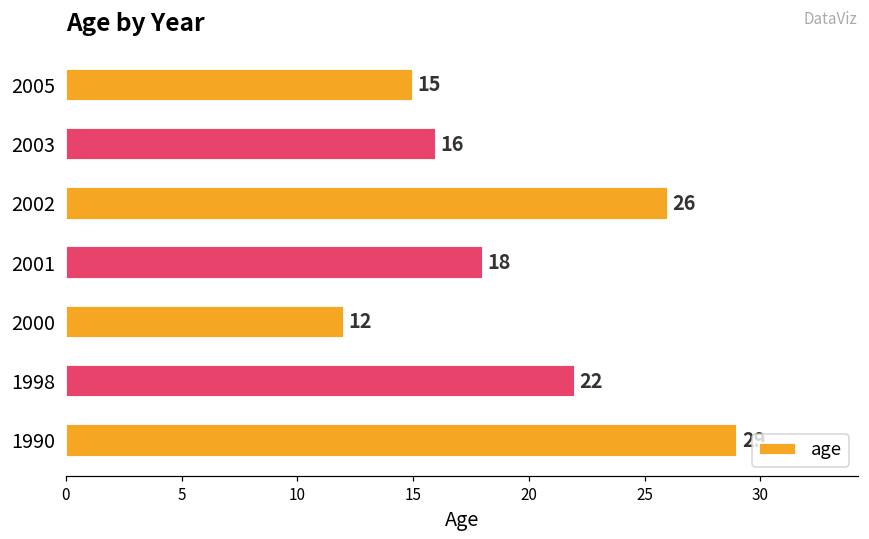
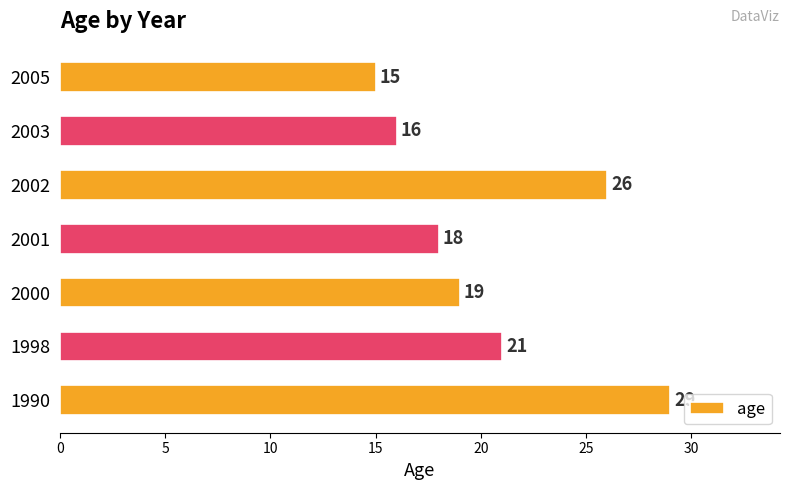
2000: 12 -> 19
1998: 22 -> 21
